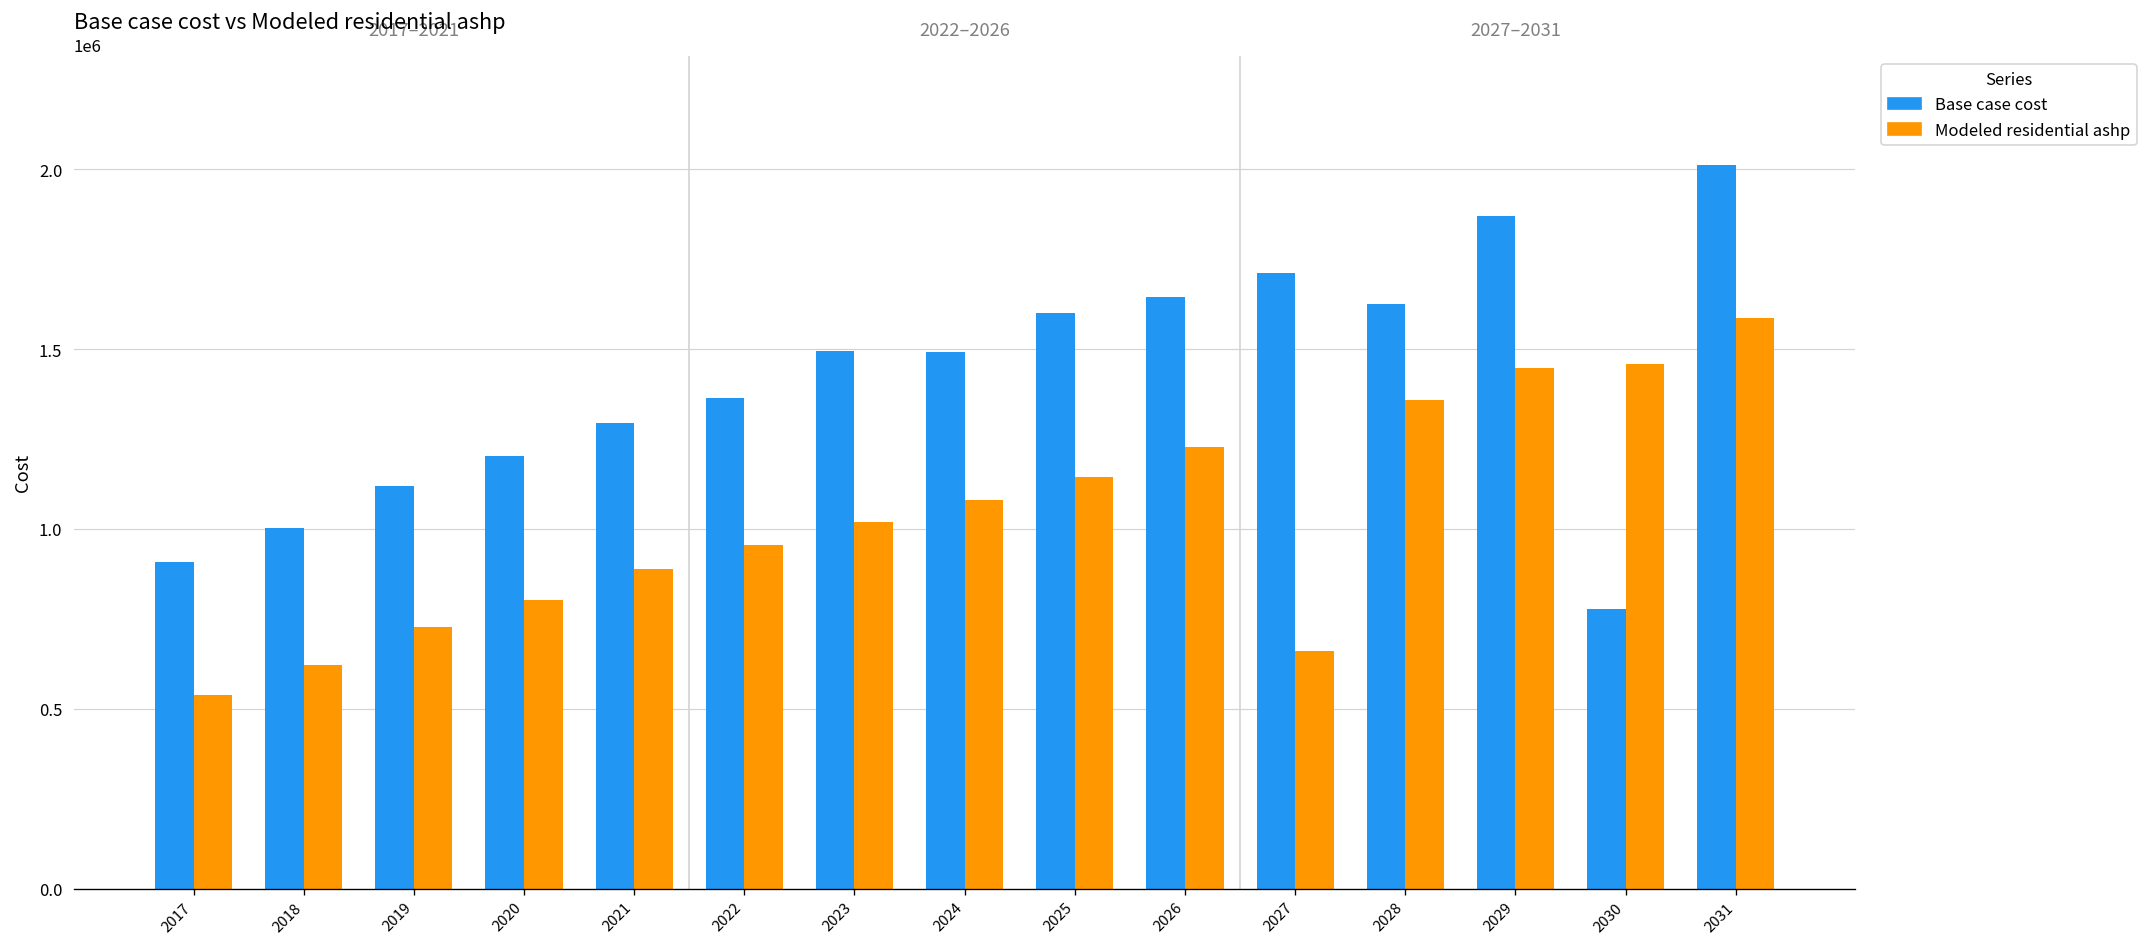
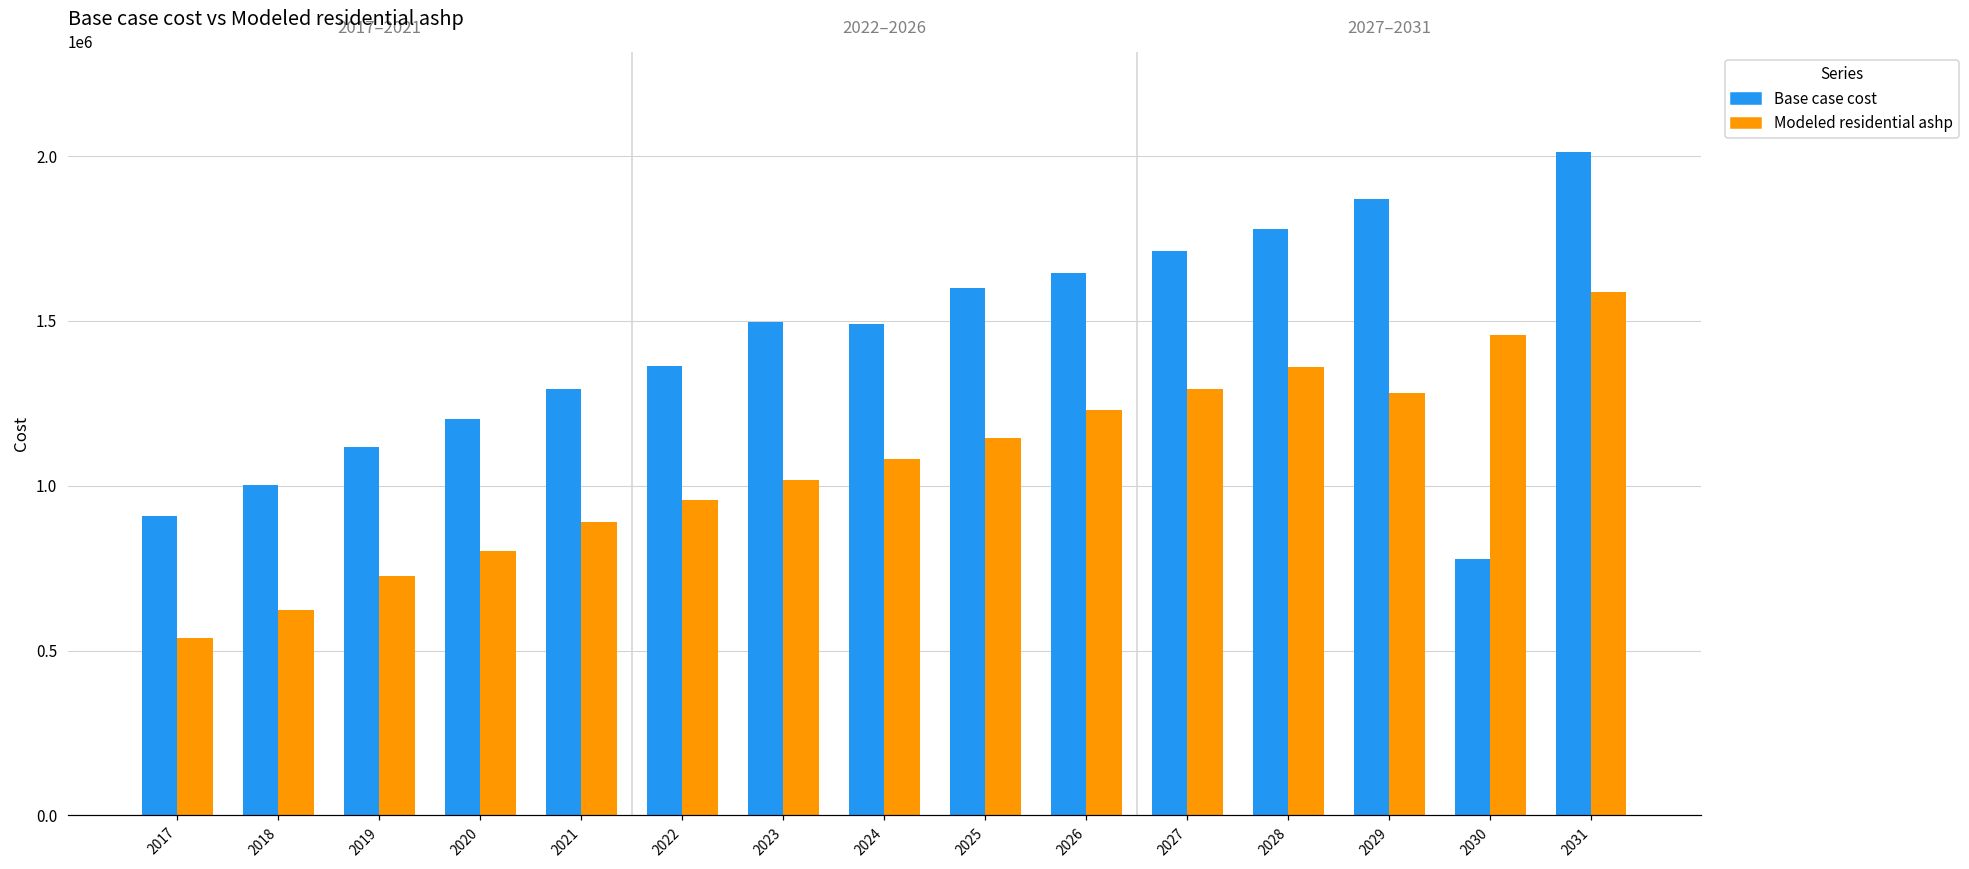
Modeled residential ashp, 2027: 660000 -> 1300000
Base case cost, 2028: 1630000 -> 1780000
Modeled residential ashp, 2029: 1450000 -> 1280000
